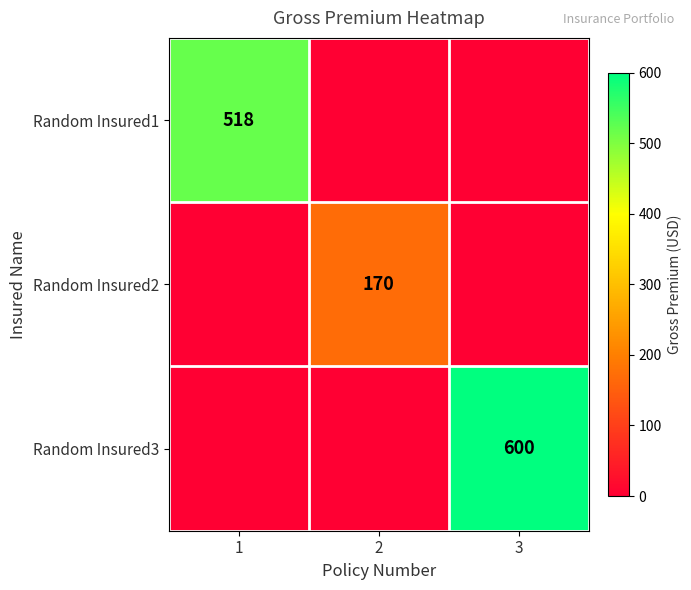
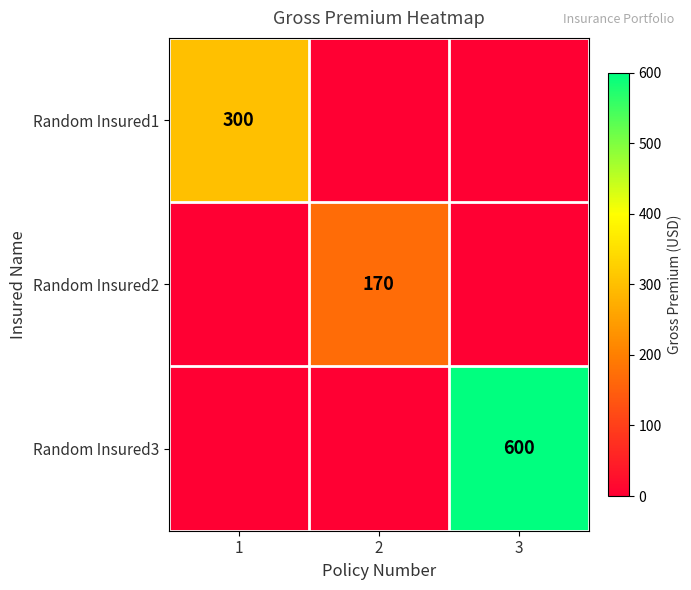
Random Insured1, 1: 518 -> 300
